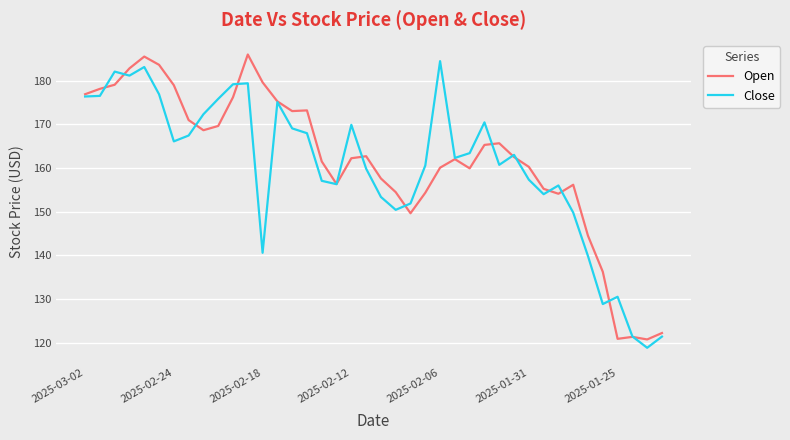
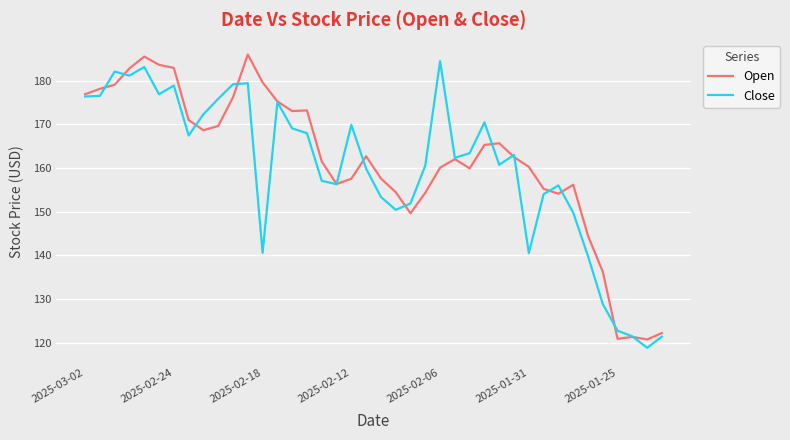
Open, 2025-02-24: 179 -> 183
Close, 2025-02-24: 166 -> 179
Open, 2025-02-12: 162 -> 158
Close, 2025-01-31: 157 -> 141
Close, 2025-01-25: 131 -> 123
